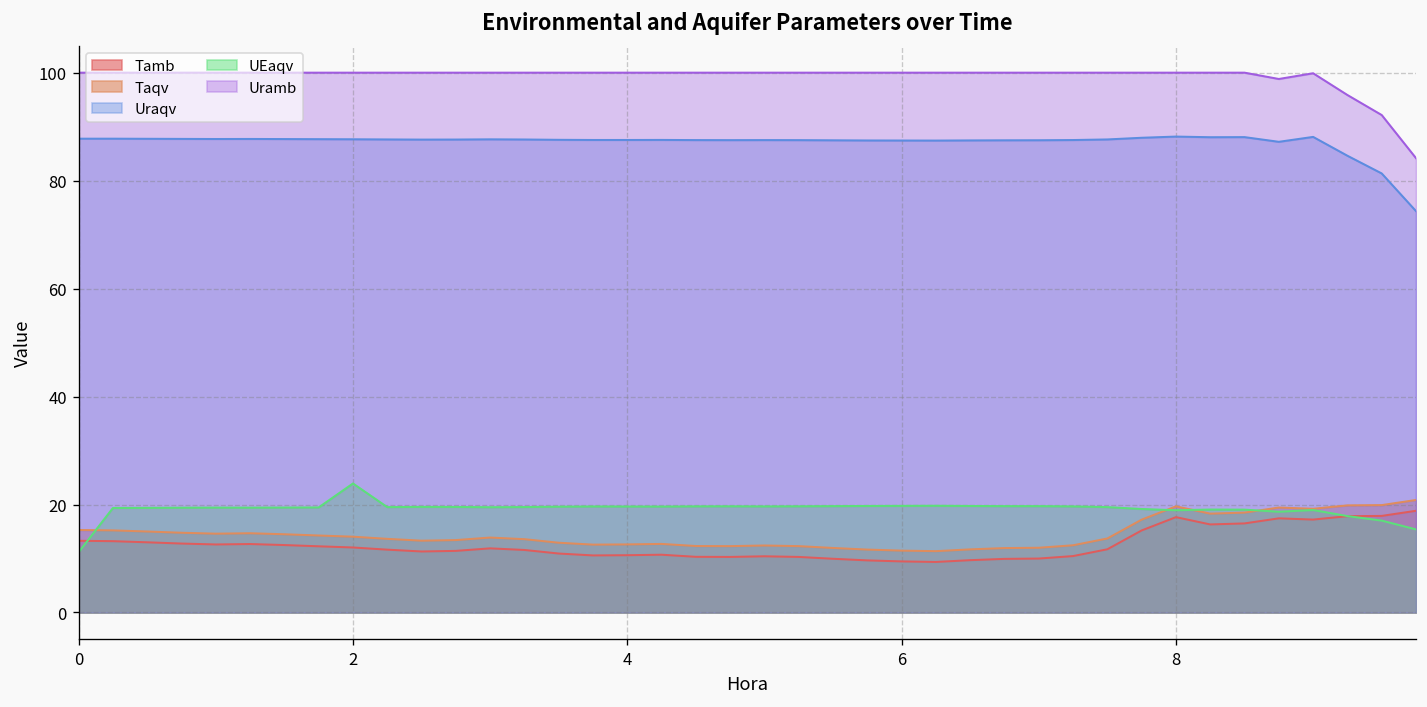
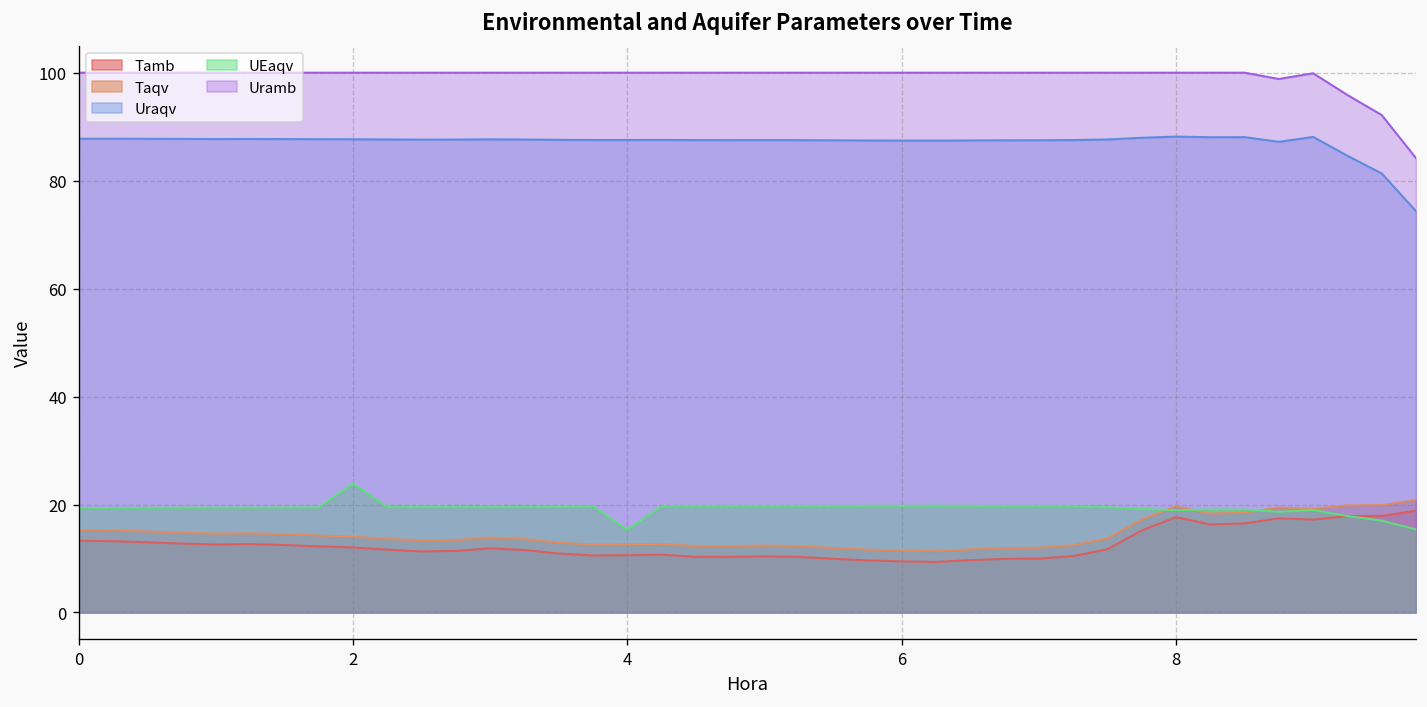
UEaqv, 0: 11 -> 19
UEaqv, 4: 20 -> 15
